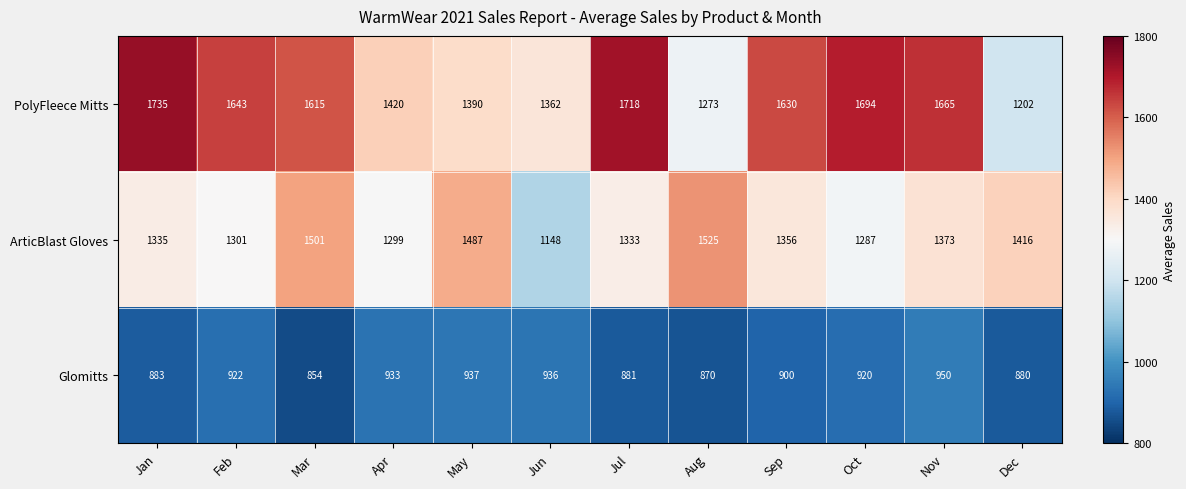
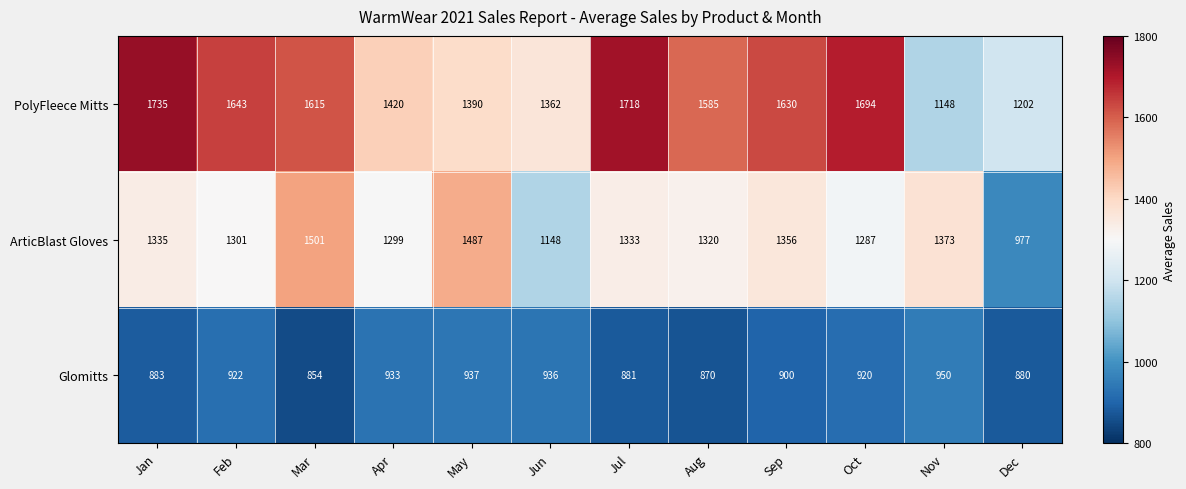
PolyFleece Mitts, Aug: 1273 -> 1585
PolyFleece Mitts, Nov: 1665 -> 1148
ArticBlast Gloves, Aug: 1525 -> 1320
ArticBlast Gloves, Dec: 1416 -> 977
